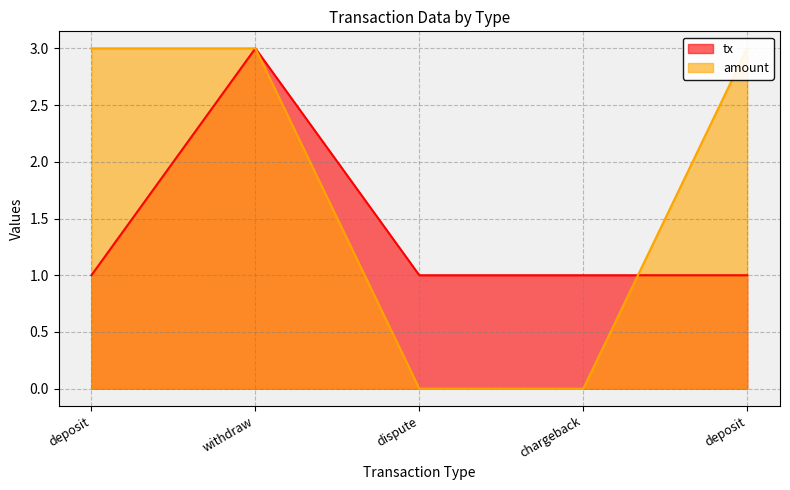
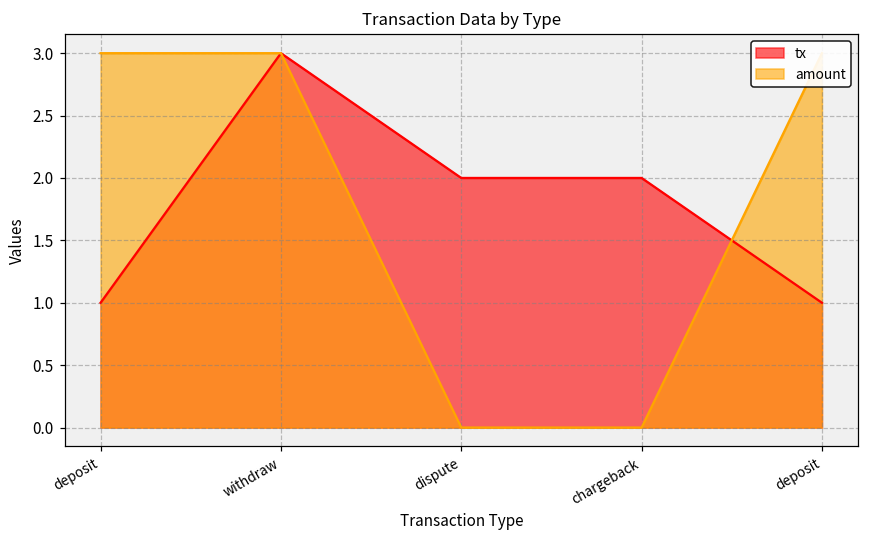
tx, dispute: 1 -> 2
tx, chargeback: 1 -> 2
